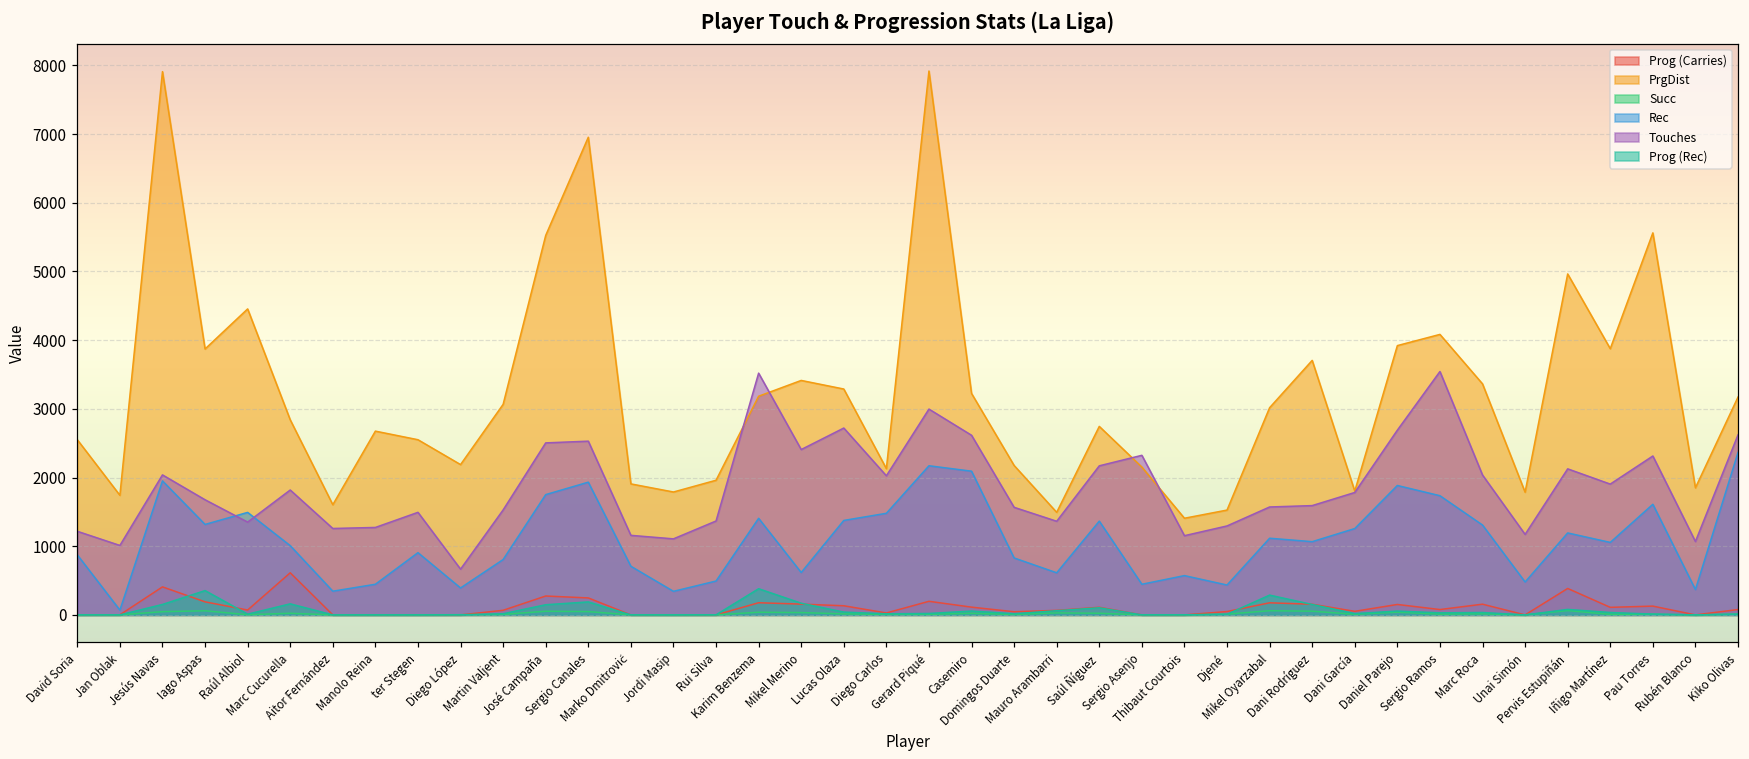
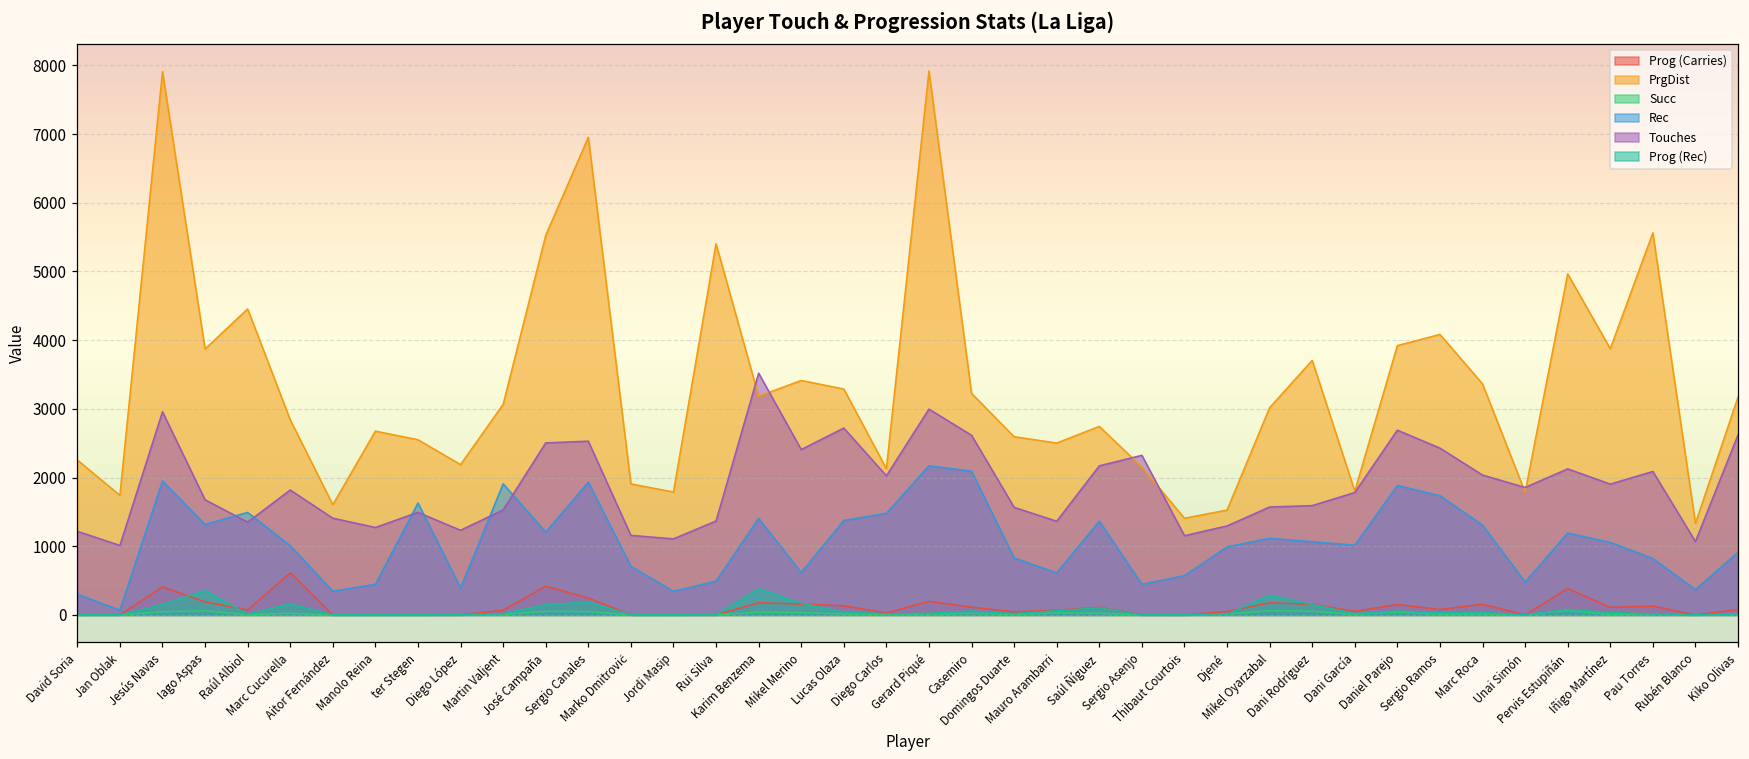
PrgDist, David Soria: 2600 -> 2300
Rec, David Soria: 900 -> 300
Touches, Jesús Navas: 2000 -> 3000
Touches, Aitor Fernández: 1300 -> 1400
Rec, ter Stegen: 900 -> 1600
Touches, Diego López: 700 -> 1200
Rec, Martin Valjent: 800 -> 1900
Prog (Carries), José Campaña: 300 -> 400
Rec, José Campaña: 1800 -> 1200
PrgDist, Rui Silva: 2000 -> 5400
PrgDist, Domingos Duarte: 2200 -> 2600
PrgDist, Mauro Arambarri: 1500 -> 2500
Rec, Djené: 400 -> 1000
Rec, Dani García: 1300 -> 1000
Touches, Sergio Ramos: 3500 -> 2400
Touches, Unai Simón: 1200 -> 1900
Rec, Pau Torres: 1600 -> 800
Touches, Pau Torres: 2300 -> 2100
PrgDist, Rubén Blanco: 1900 -> 1300
Rec, Kiko Olivas: 2400 -> 900
